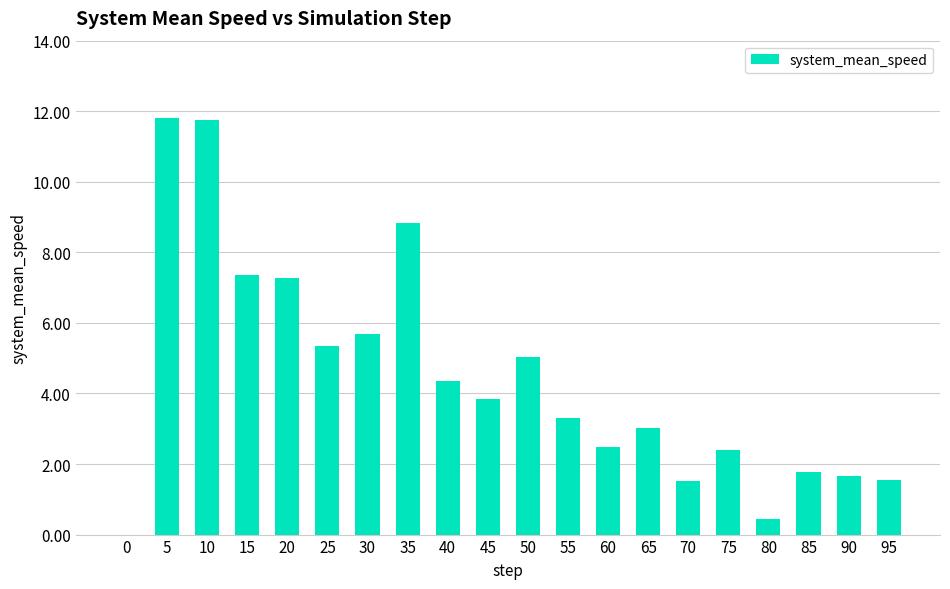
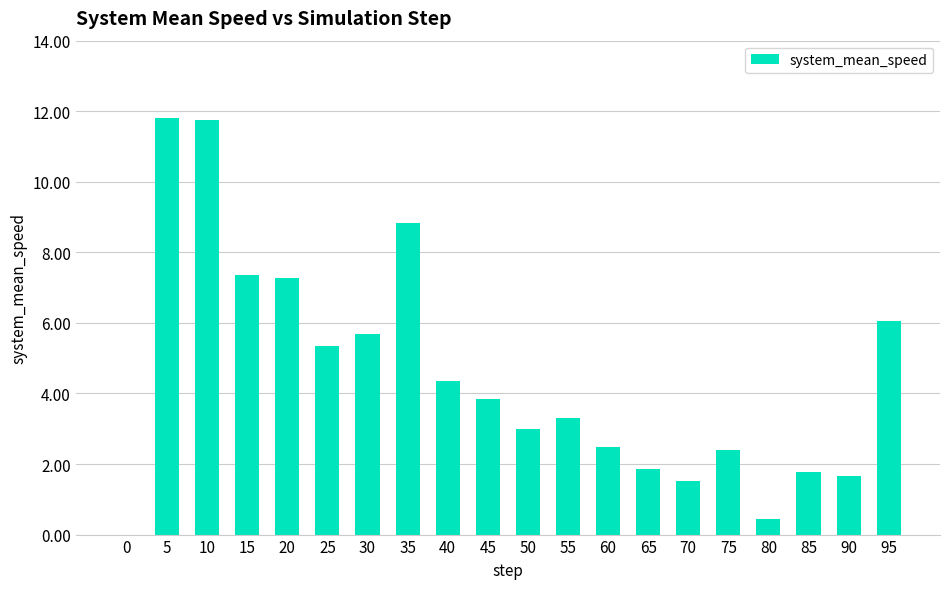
50: 5.0 -> 3.0
65: 3.0 -> 1.9
95: 1.5 -> 6.0
